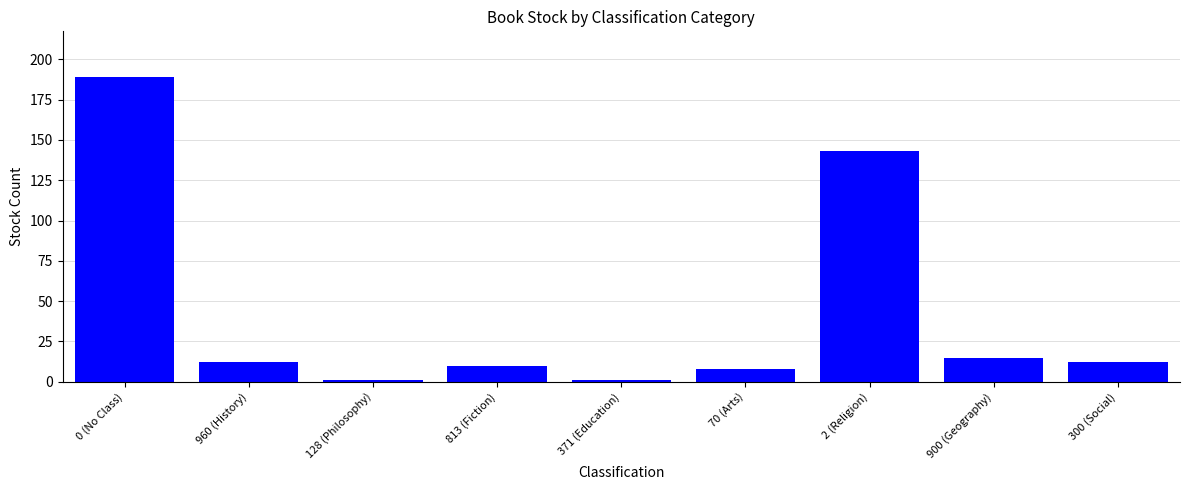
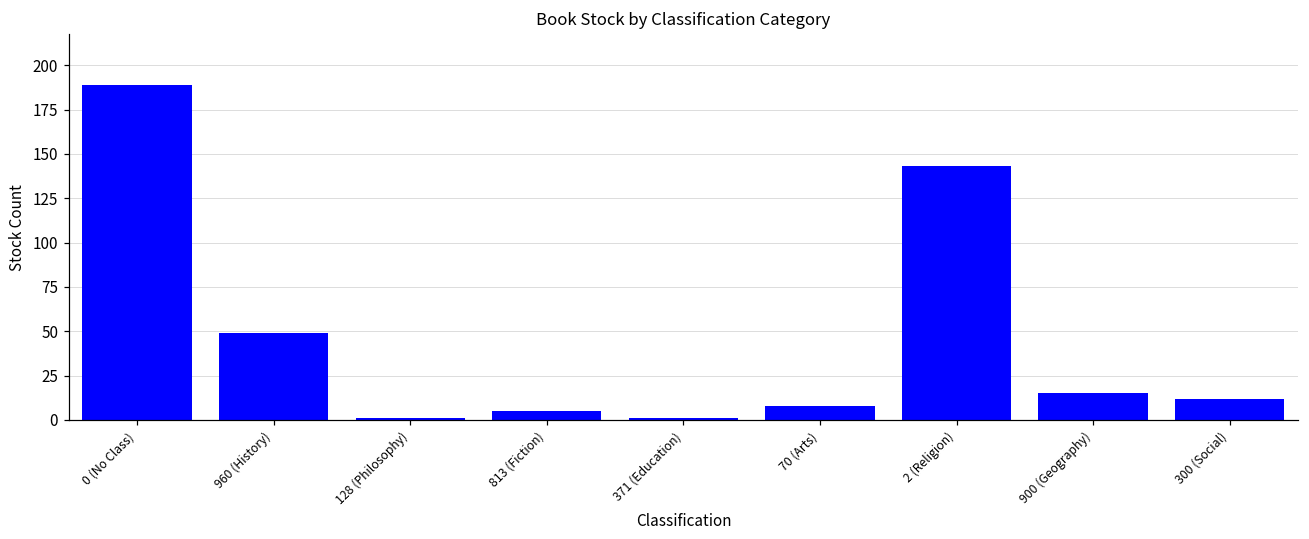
960 (History): 12 -> 49
813 (Fiction): 10 -> 5
